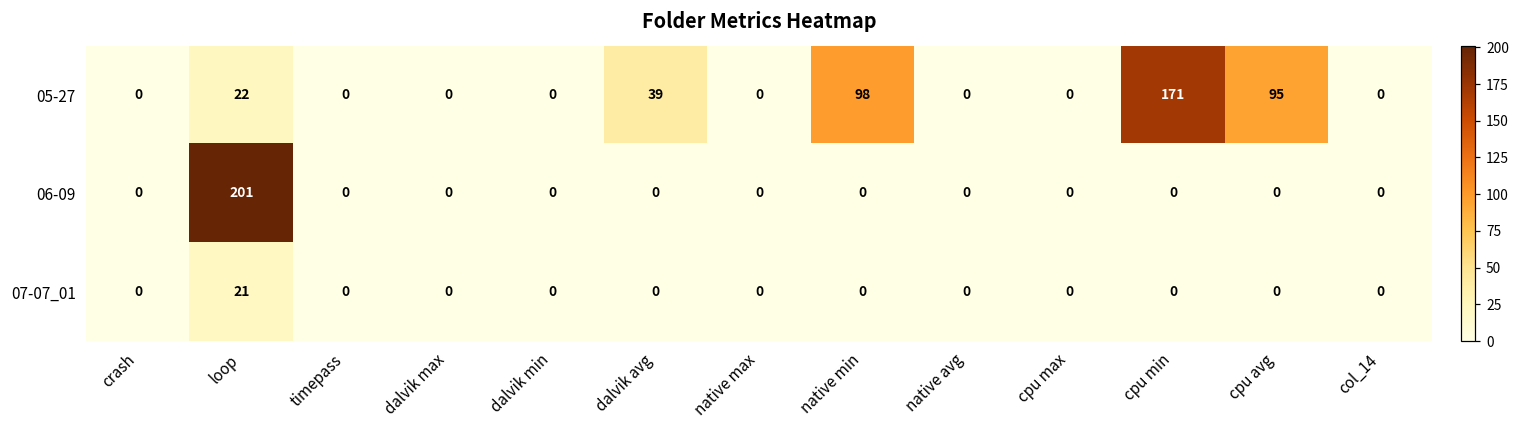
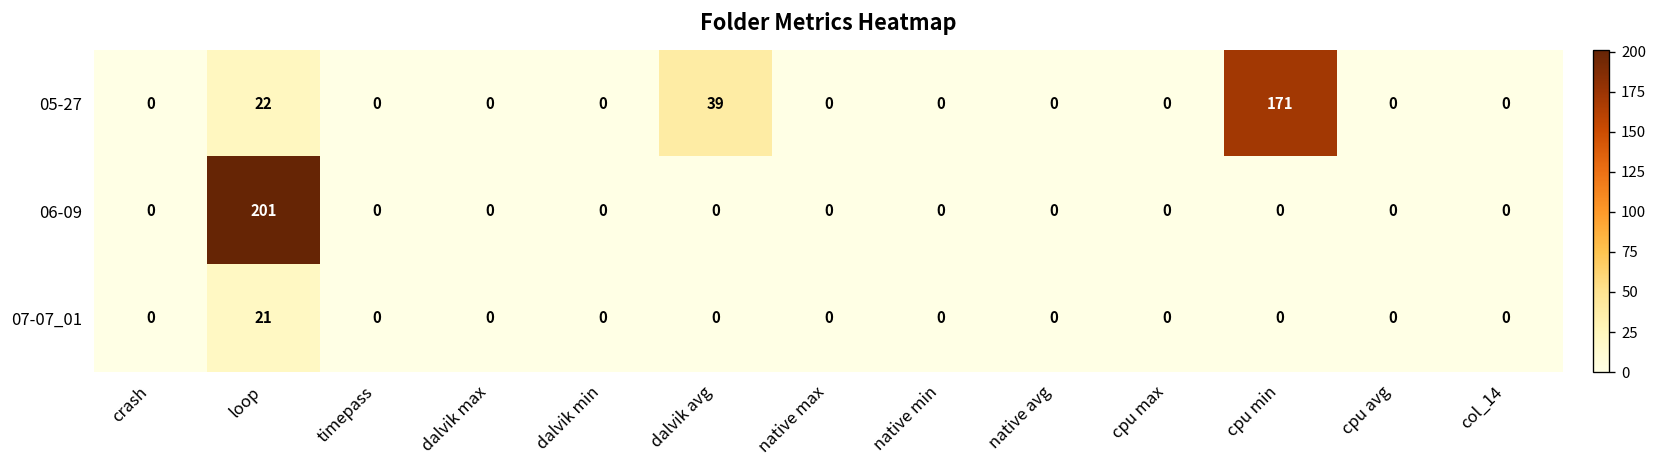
05-27, native min: 98 -> 0
05-27, cpu avg: 95 -> 0
